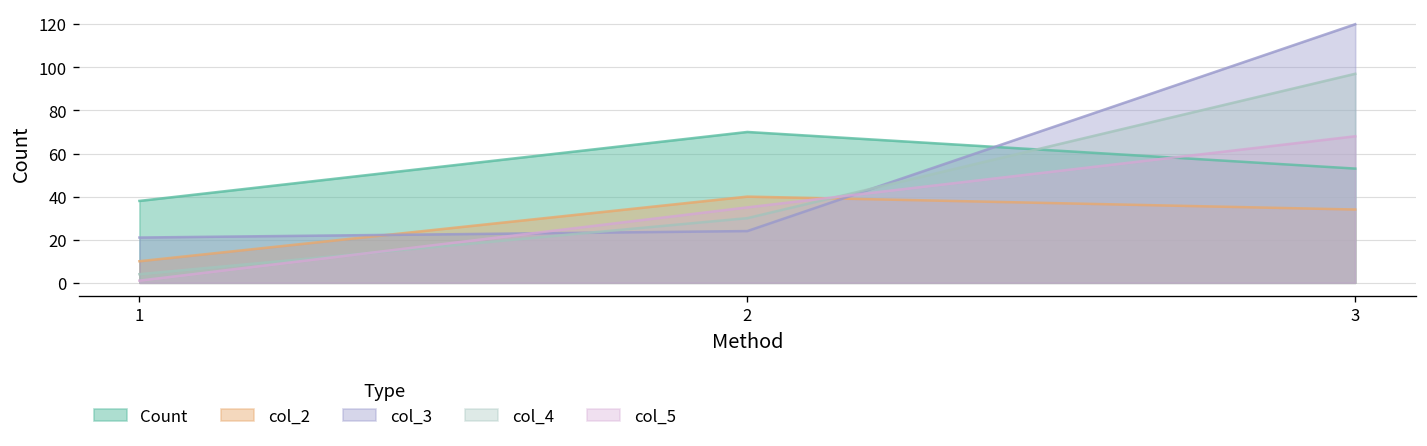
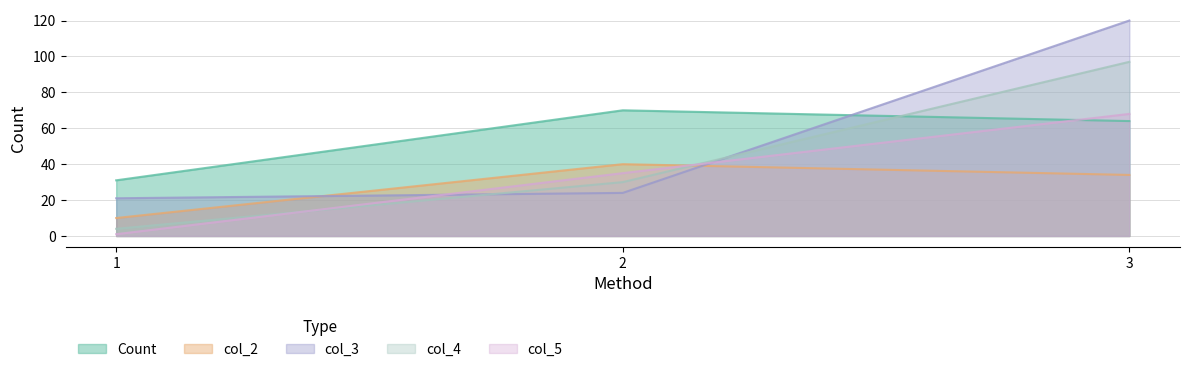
Count, 1: 38 -> 31
Count, 3: 53 -> 64
